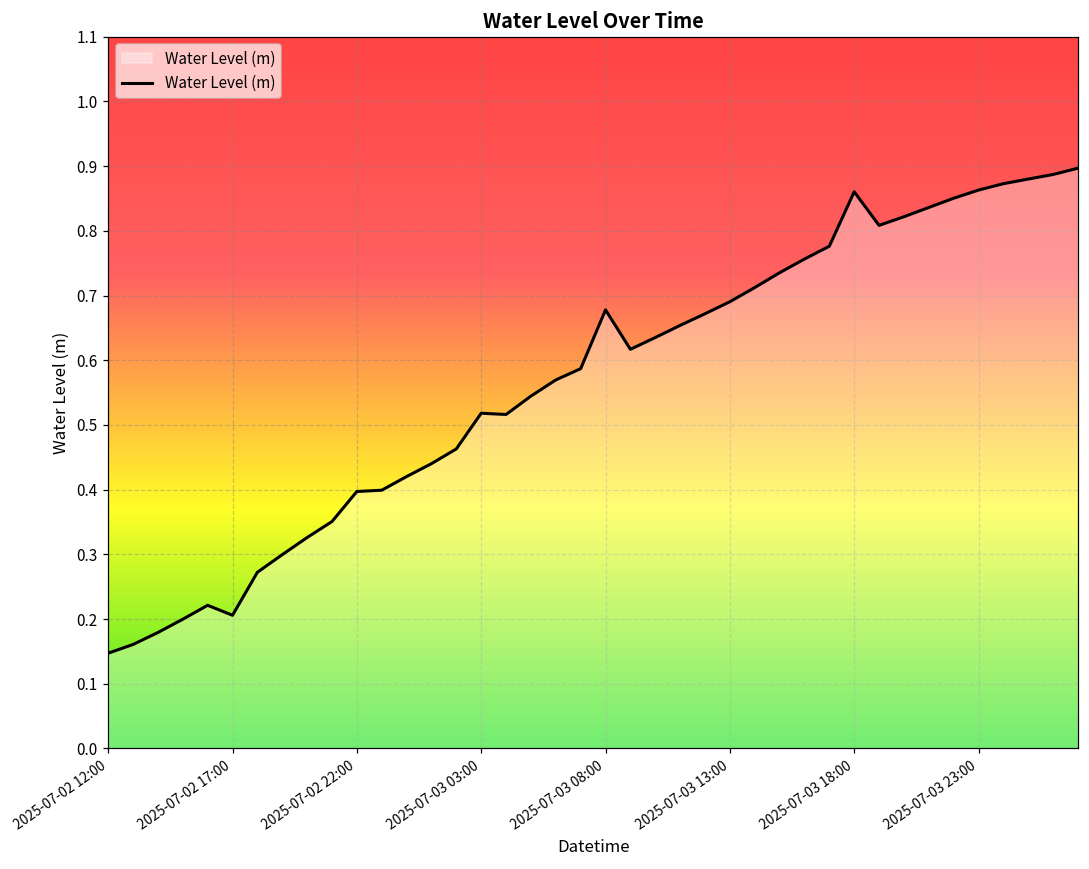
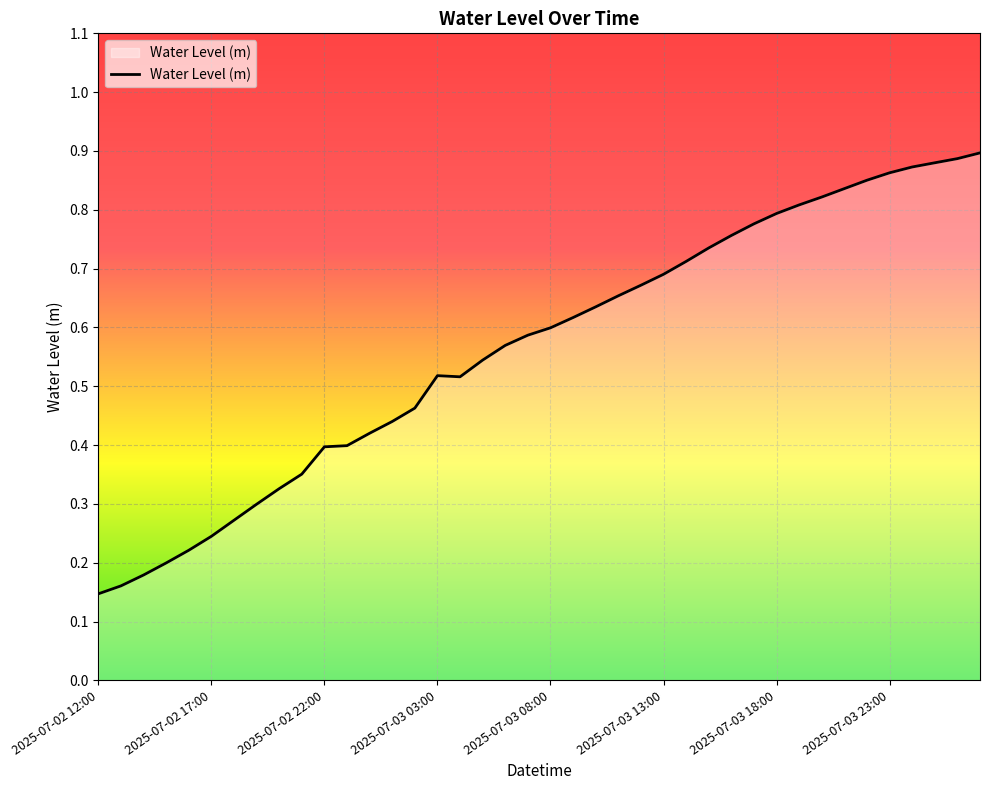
2025-07-02 17:00: 0.21 -> 0.24
2025-07-03 08:00: 0.68 -> 0.60
2025-07-03 18:00: 0.86 -> 0.79
